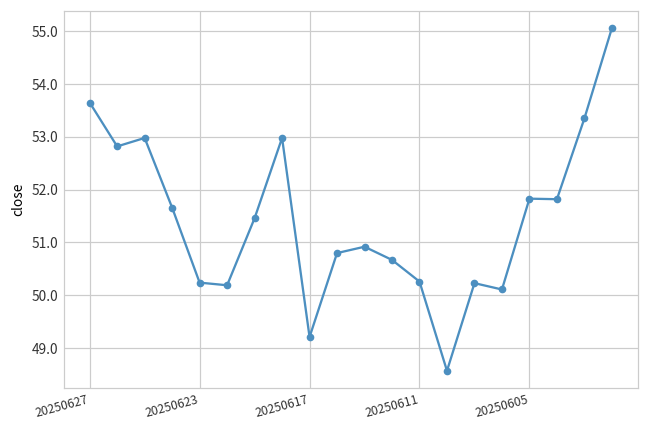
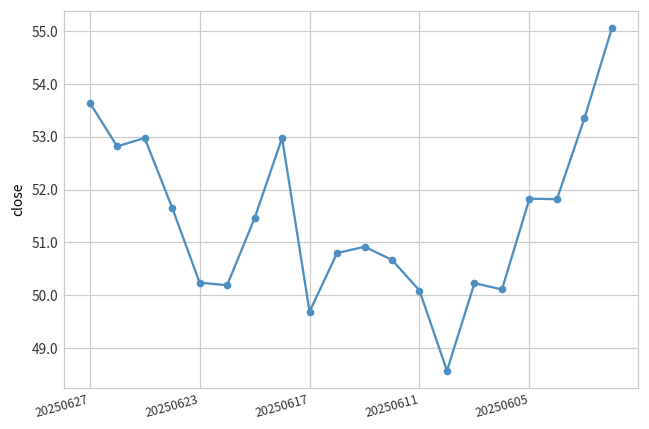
20250617: 49.2 -> 49.7
20250611: 50.3 -> 50.1
